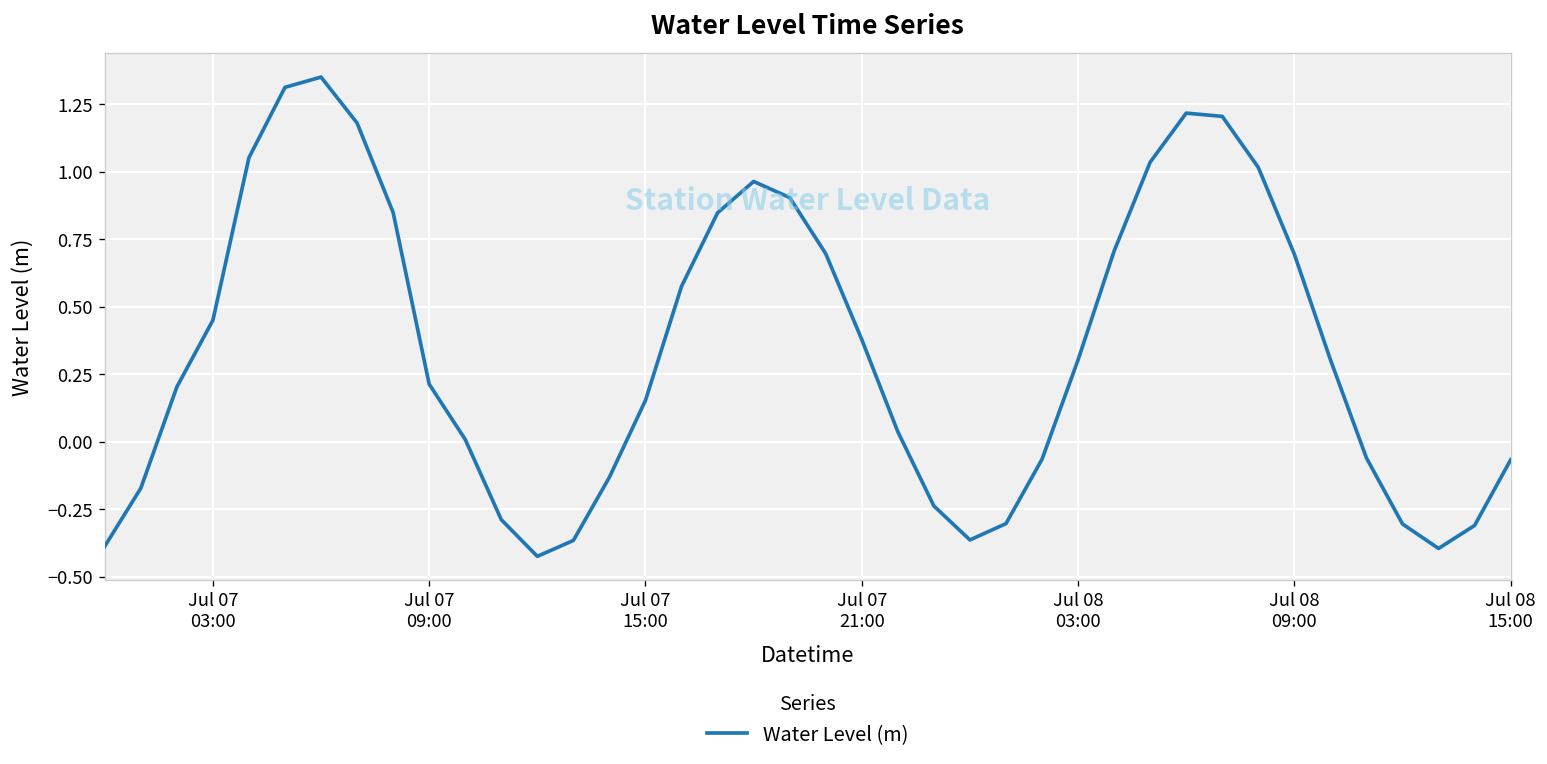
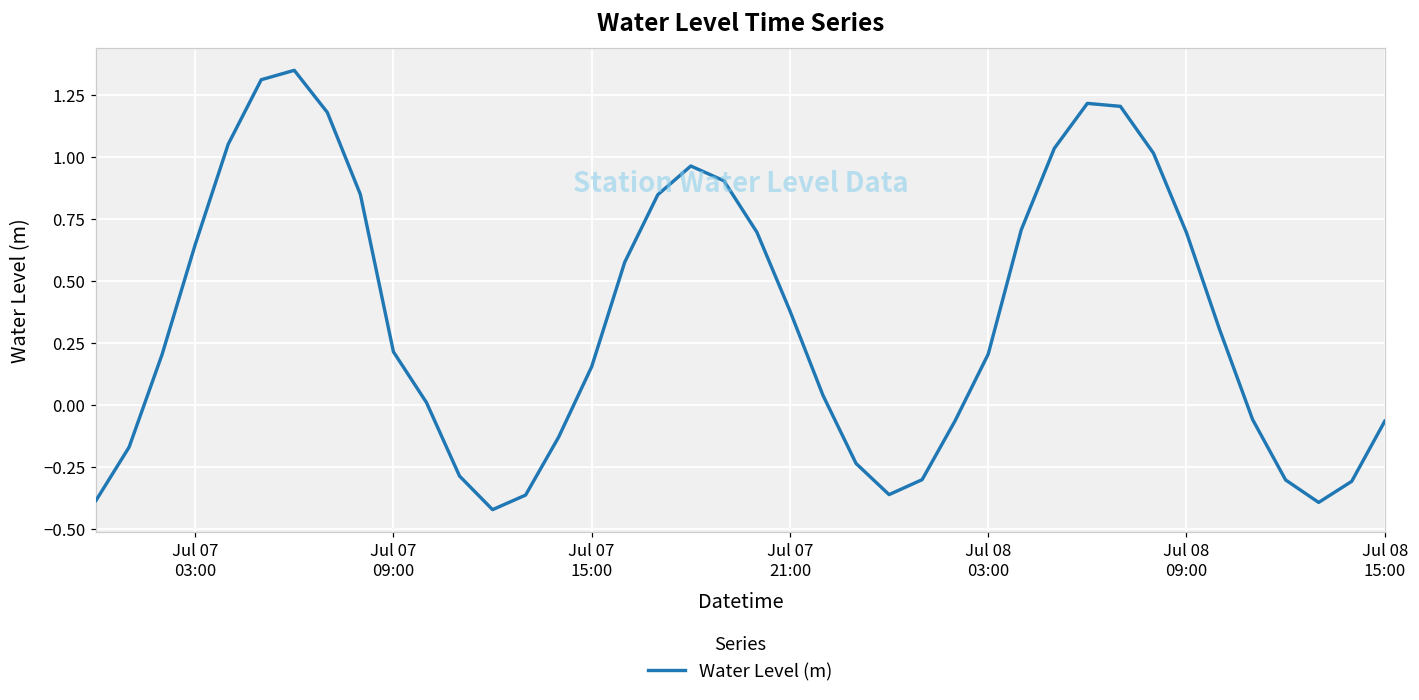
Jul 07 03:00: 0.45 -> 0.65
Jul 08 03:00: 0.30 -> 0.20
